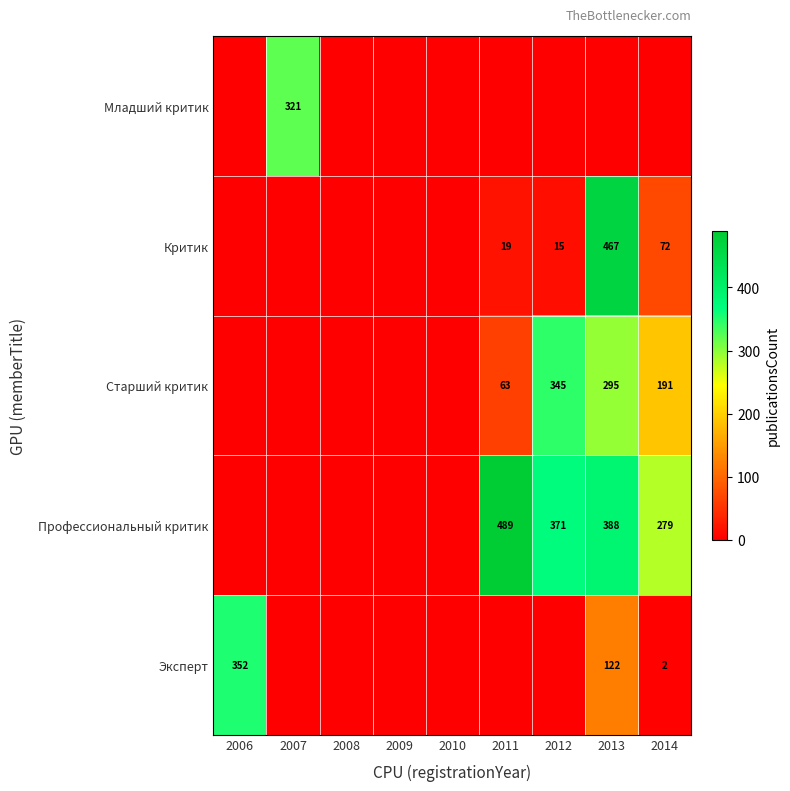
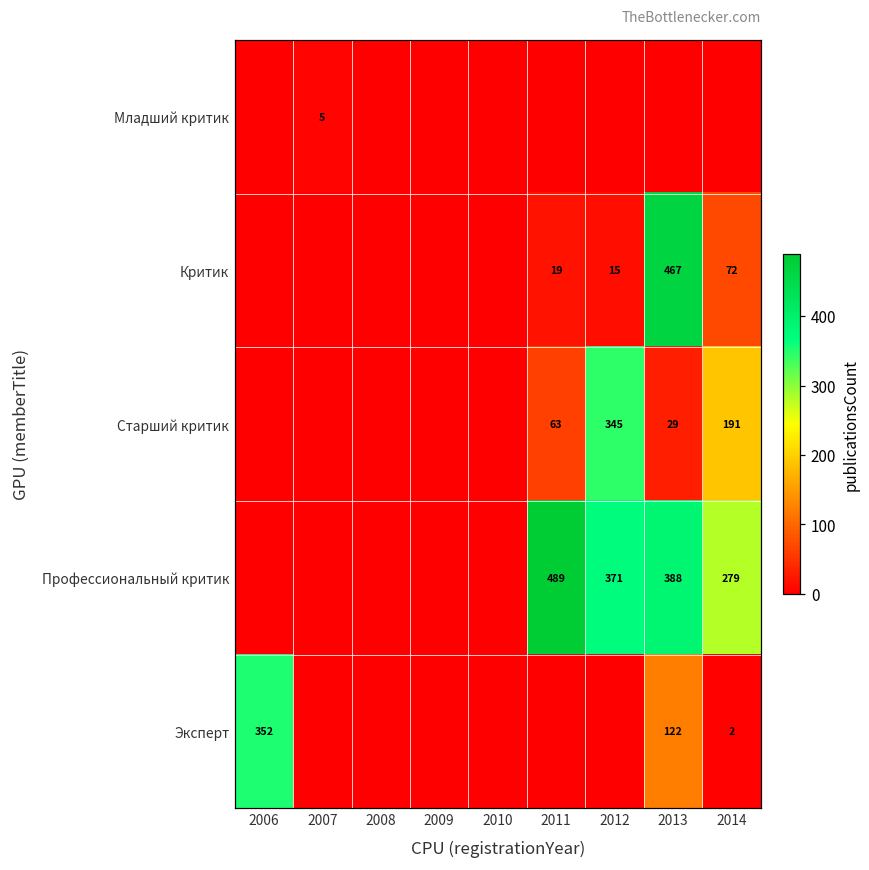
Младший критик, 2007: 321 -> 5
Старший критик, 2013: 295 -> 29
